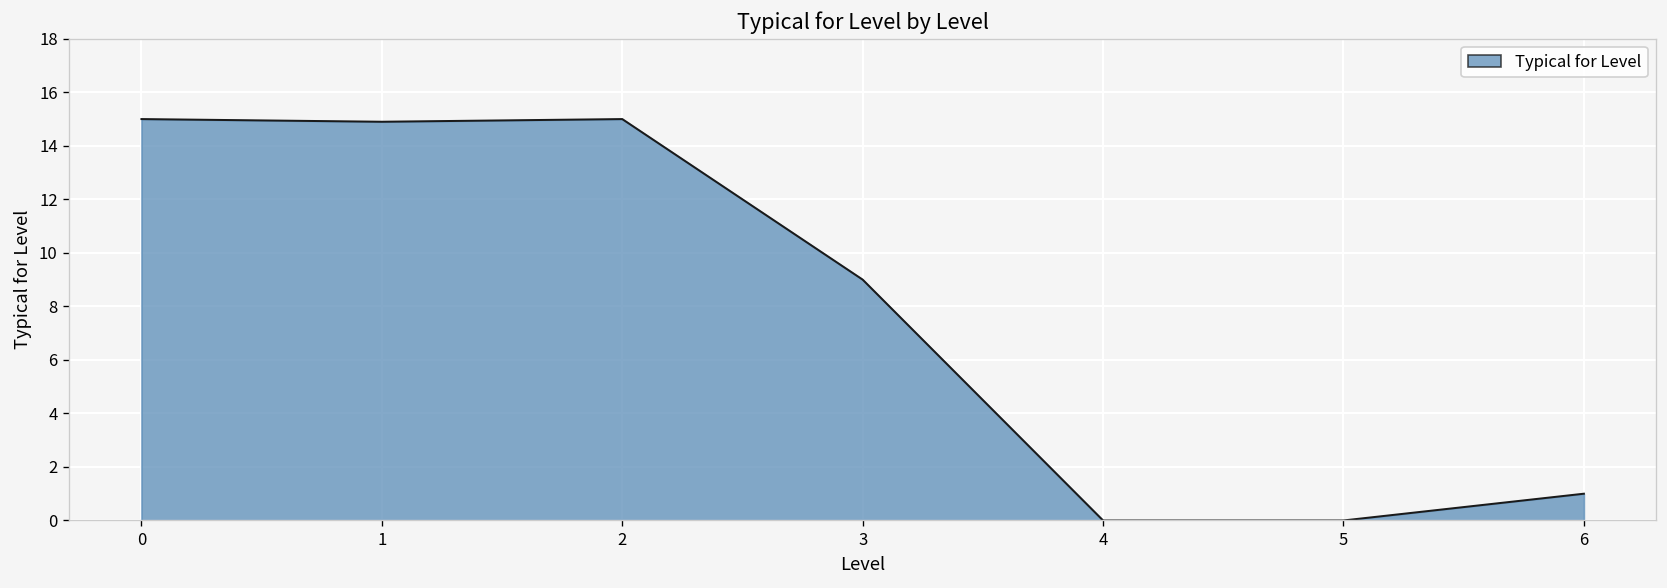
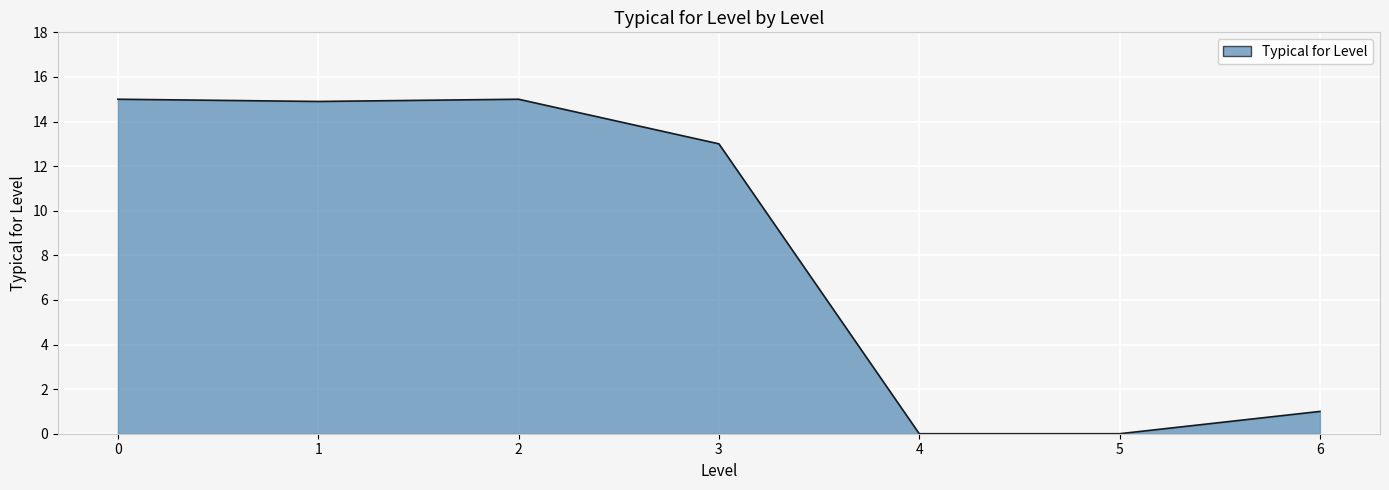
3: 9 -> 13
